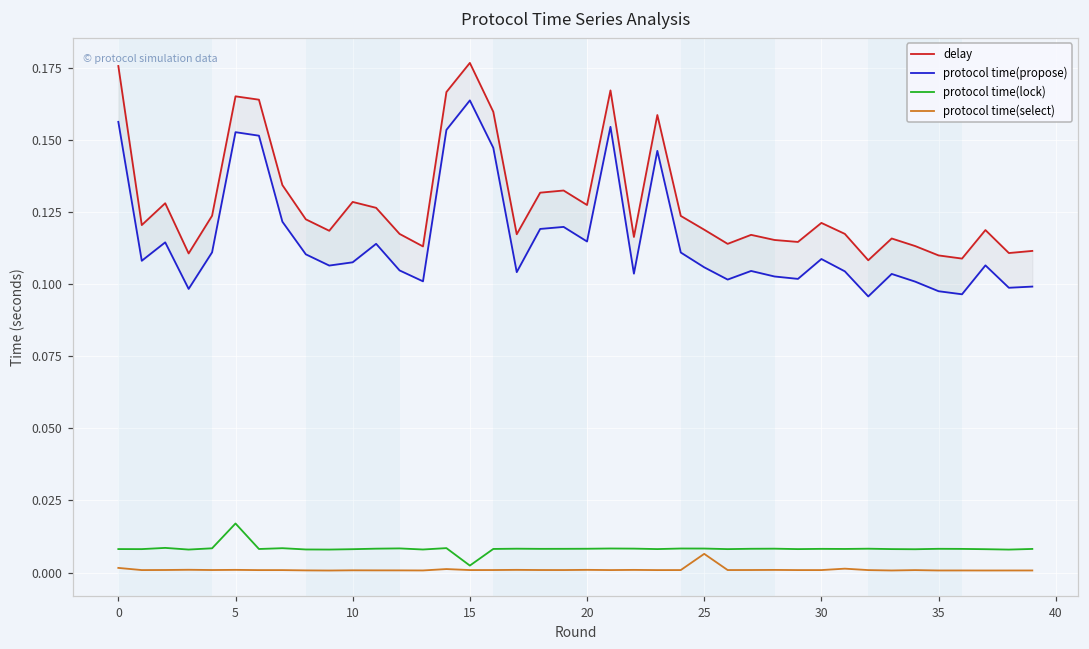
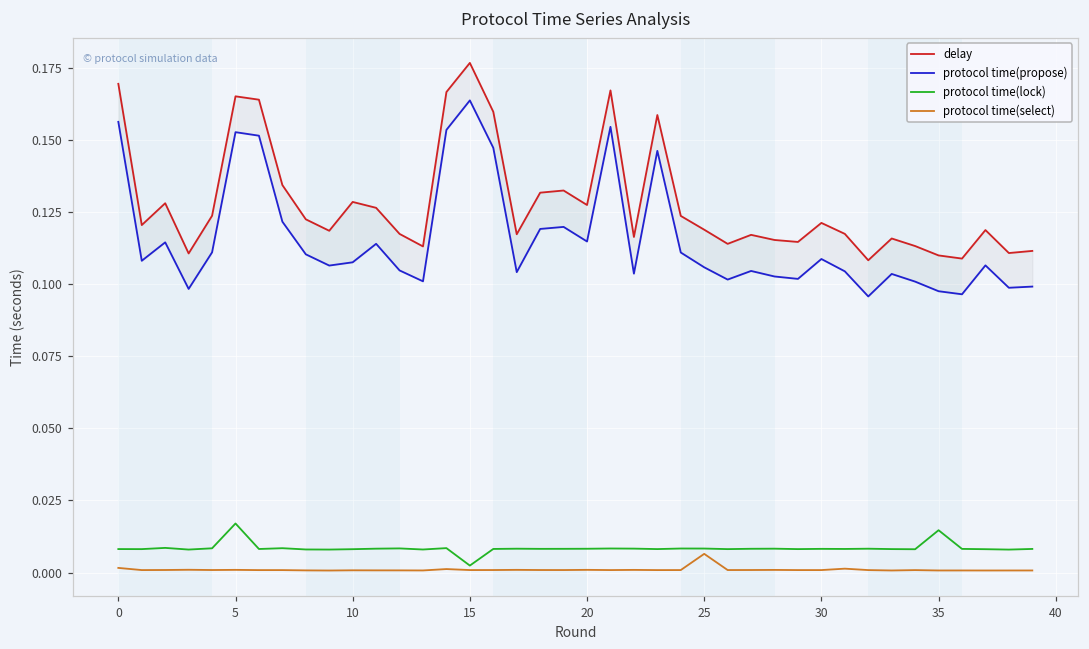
delay, 0: 0.176 -> 0.169
protocol time(lock), 35: 0.008 -> 0.015
